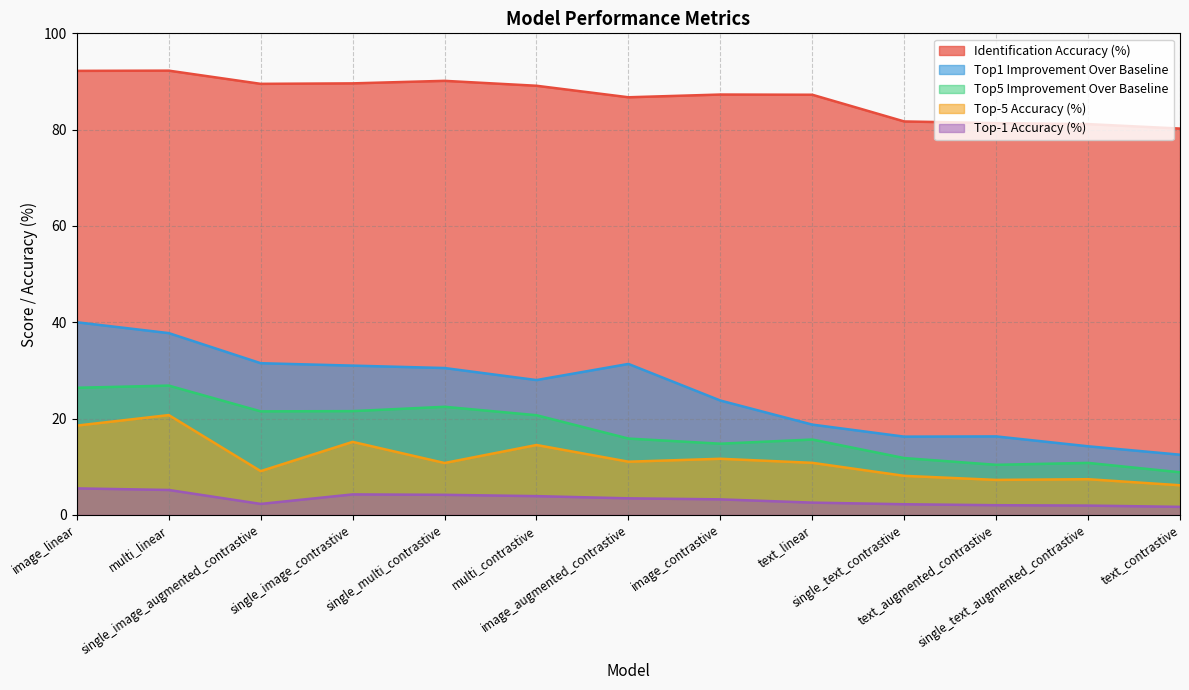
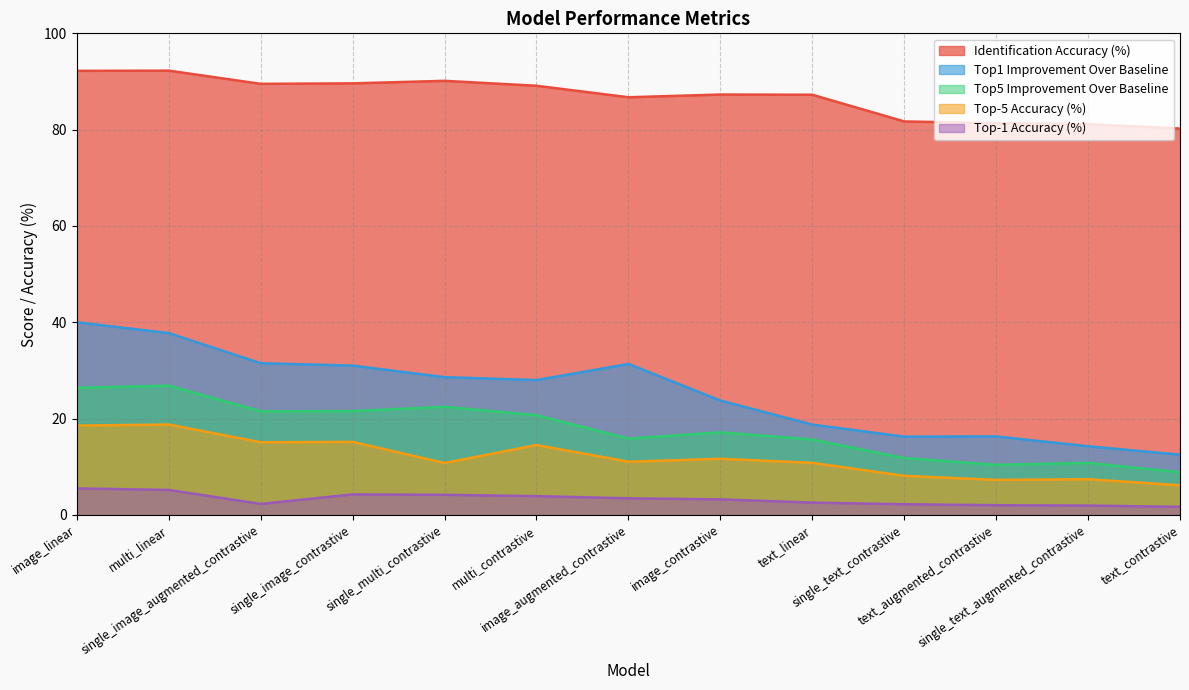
Top-5 Accuracy (%), multi_linear: 21 -> 19
Top-5 Accuracy (%), single_image_augmented_contrastive: 9 -> 15
Top1 Improvement Over Baseline, single_multi_contrastive: 31 -> 29
Top5 Improvement Over Baseline, image_contrastive: 15 -> 17
